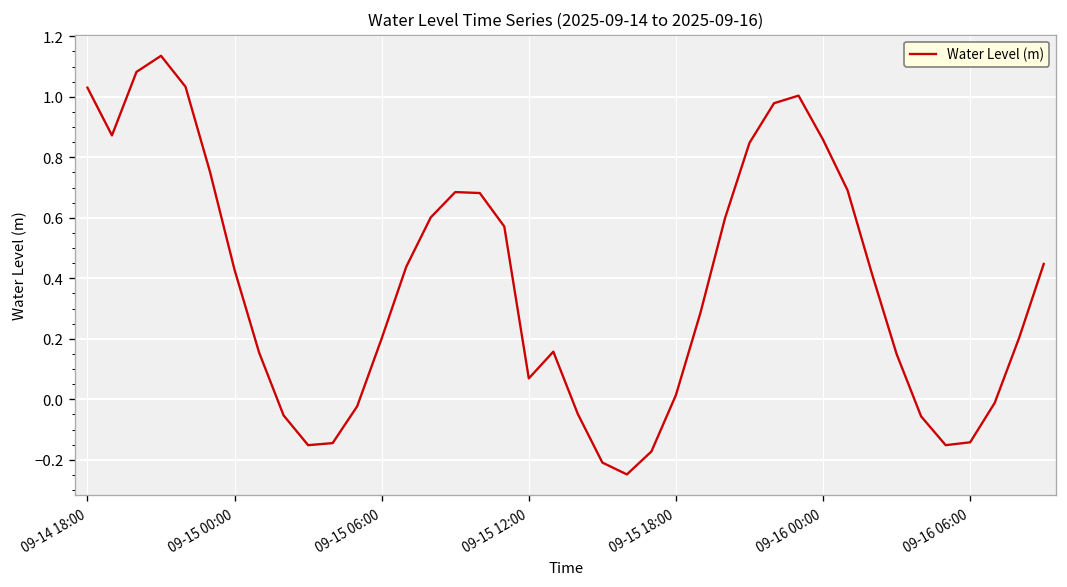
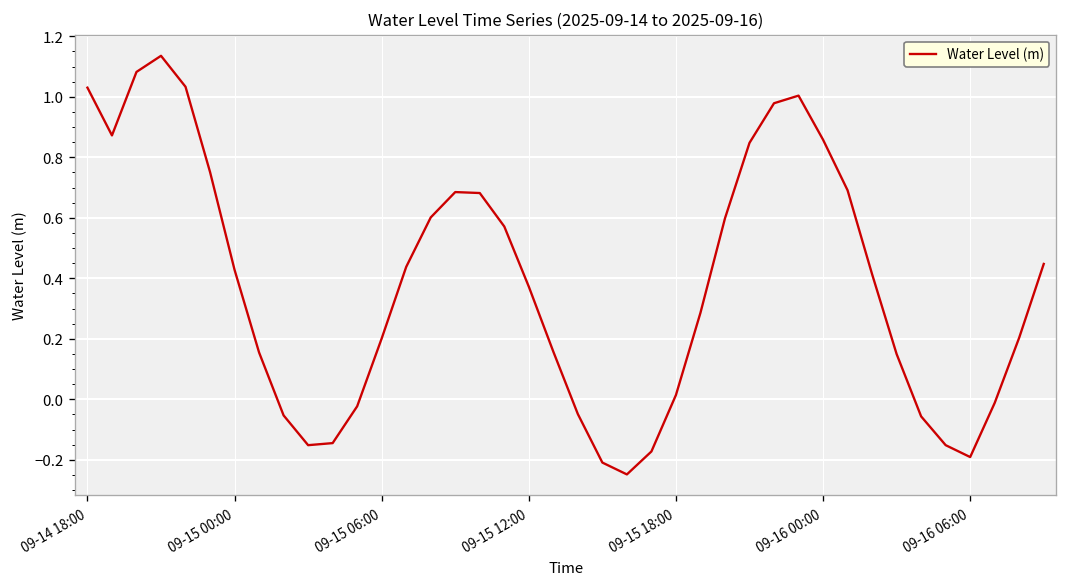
09-15 12:00: 0.07 -> 0.37
09-16 06:00: -0.14 -> -0.19
